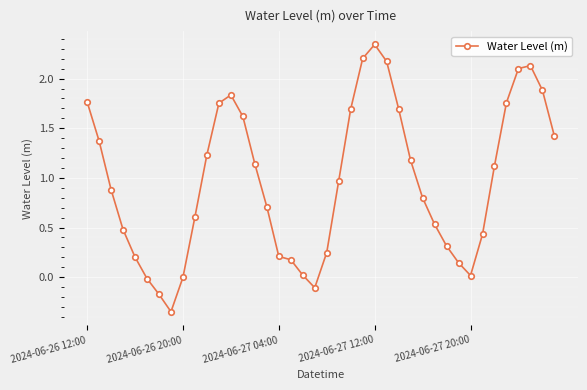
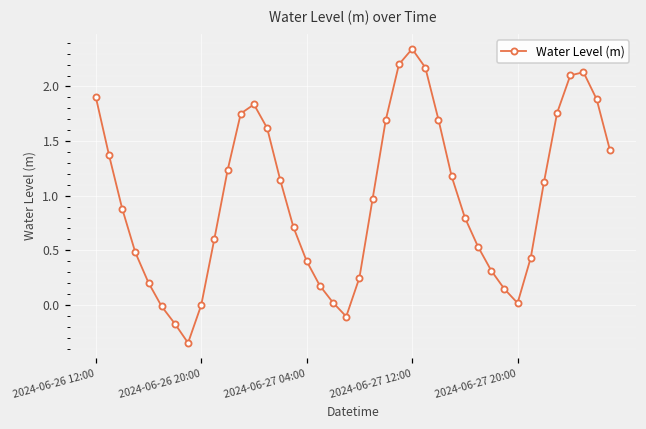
2024-06-26 12:00: 1.8 -> 1.9
2024-06-27 04:00: 0.2 -> 0.4
